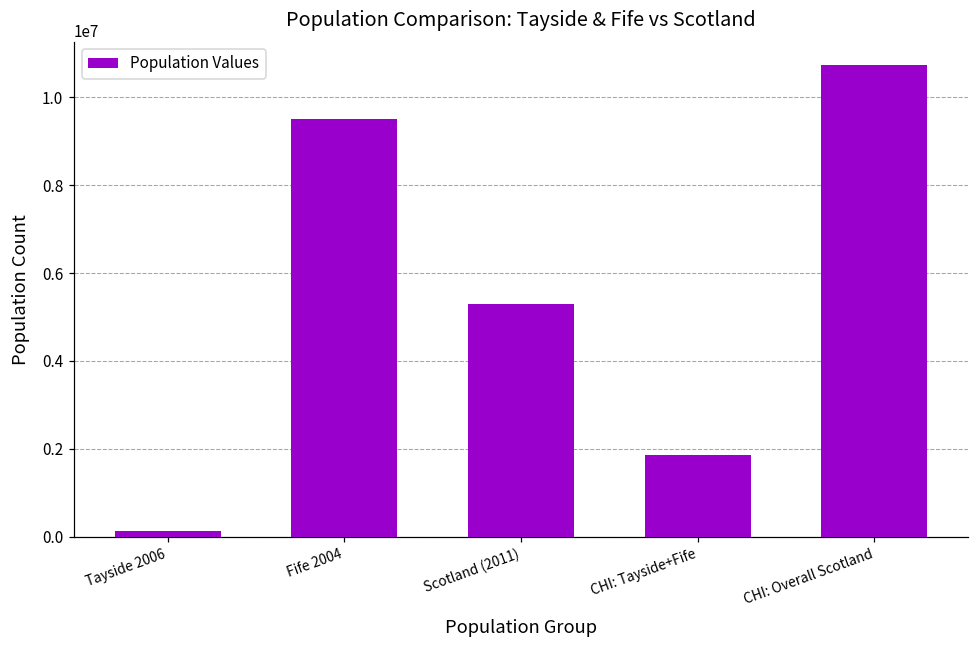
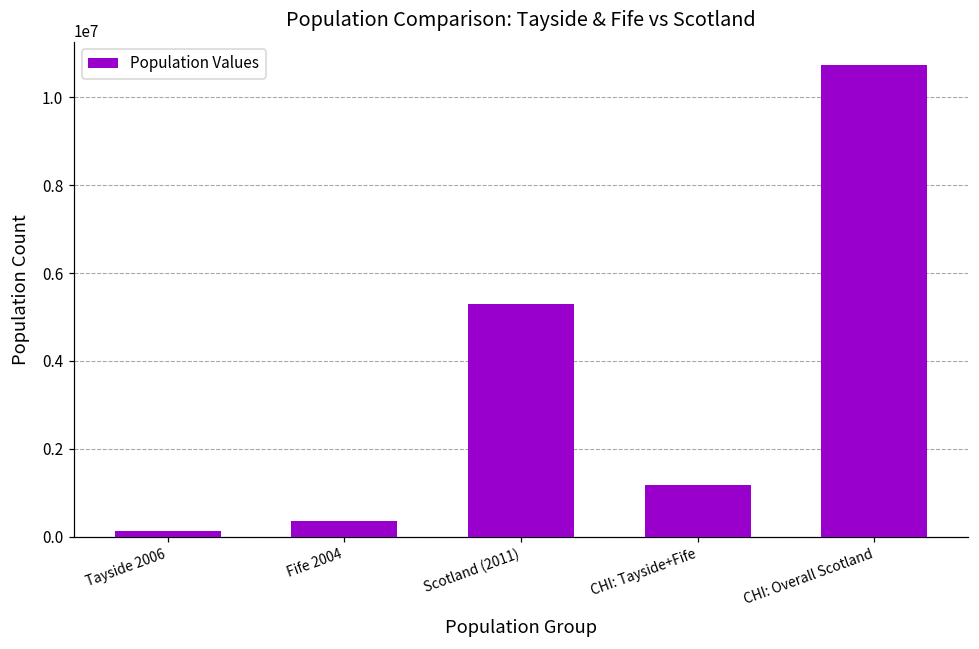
Fife 2004: 9500000 -> 400000
CHI: Tayside+Fife: 1900000 -> 1200000
